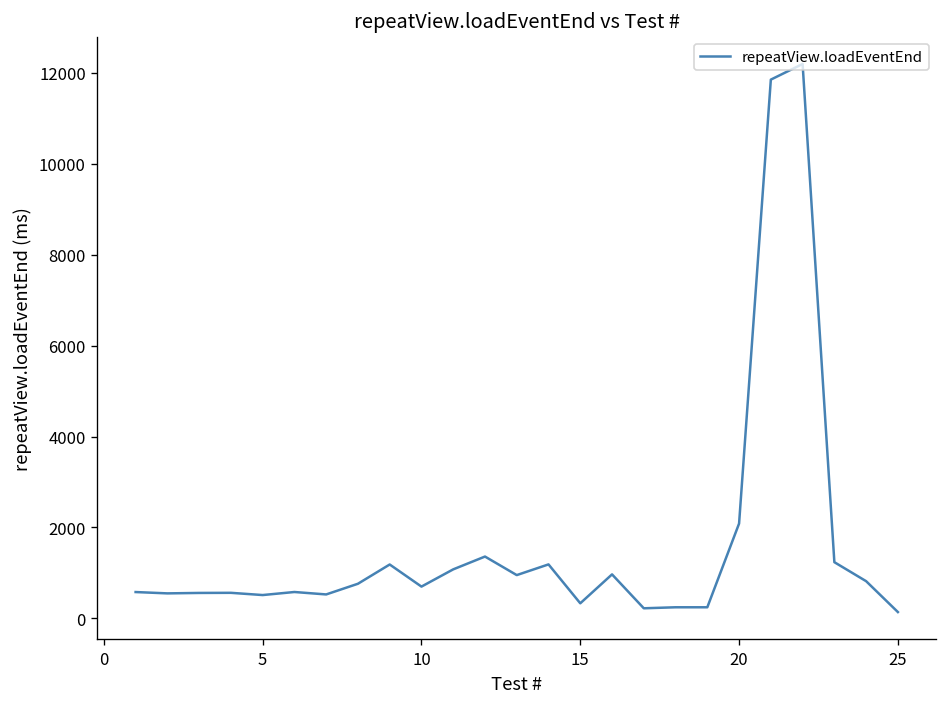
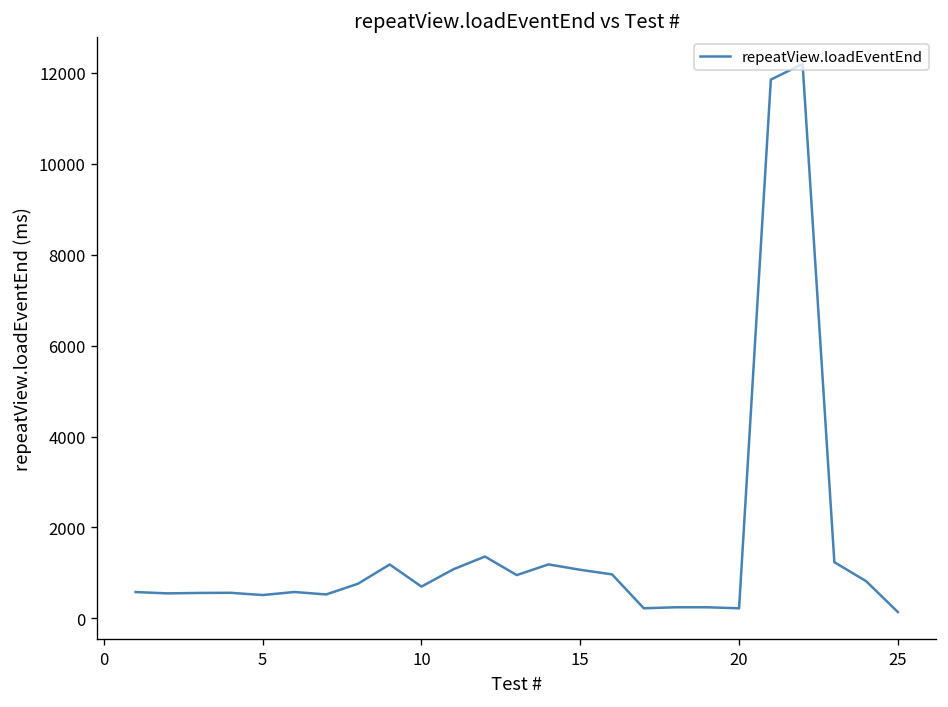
15: 300 -> 1100
20: 2100 -> 200
